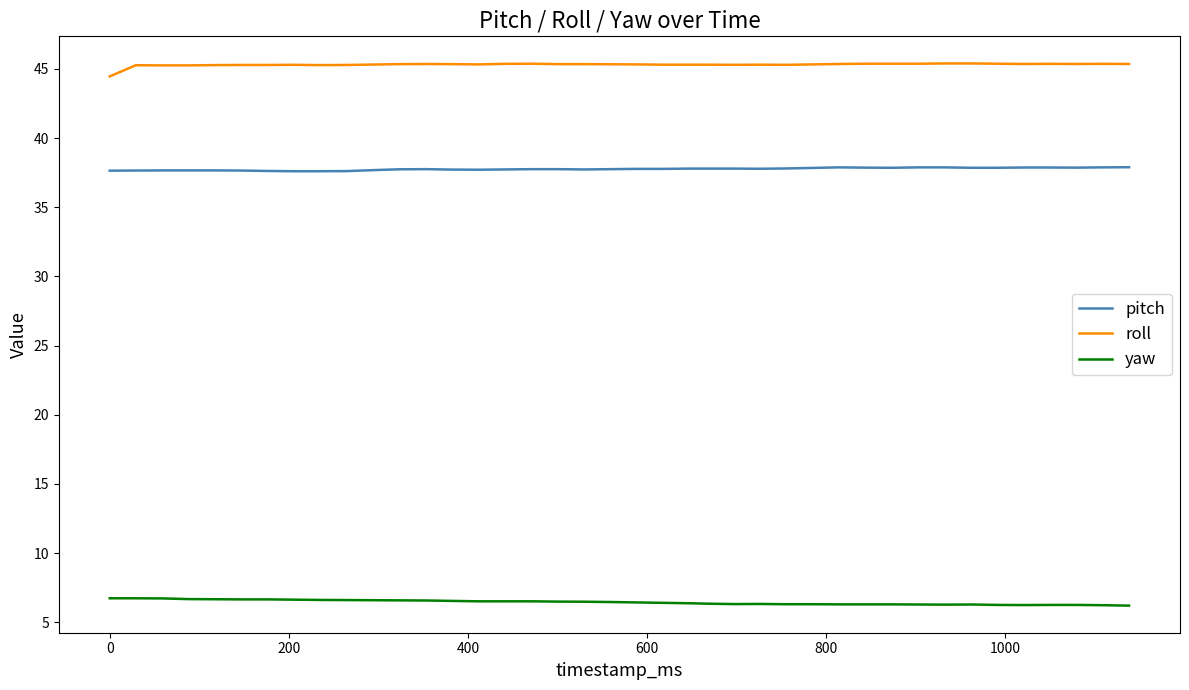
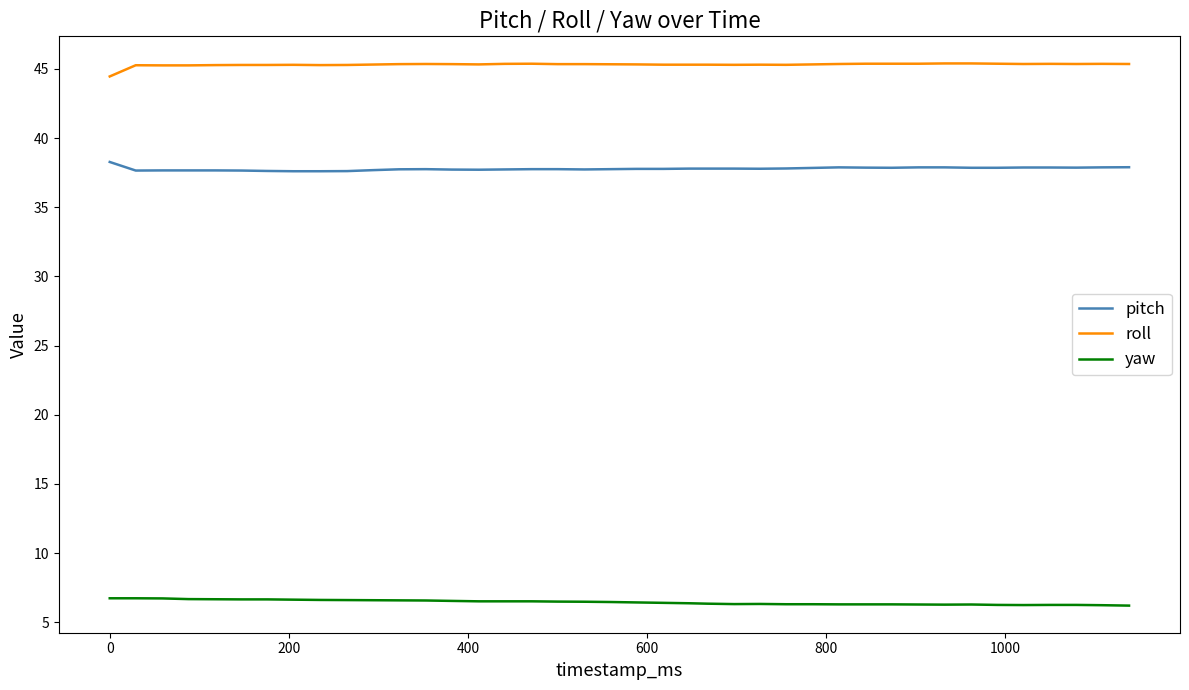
pitch, 0: 37.6 -> 38.3
